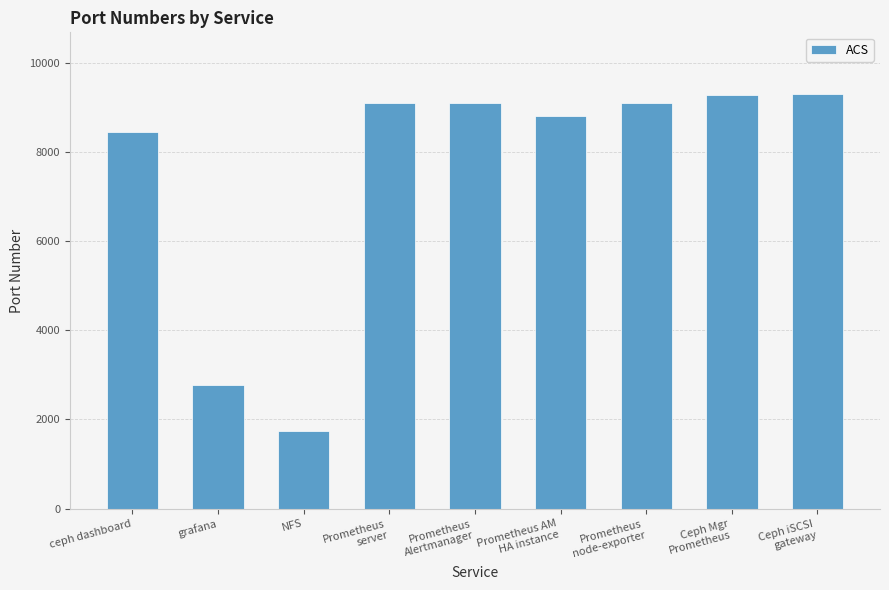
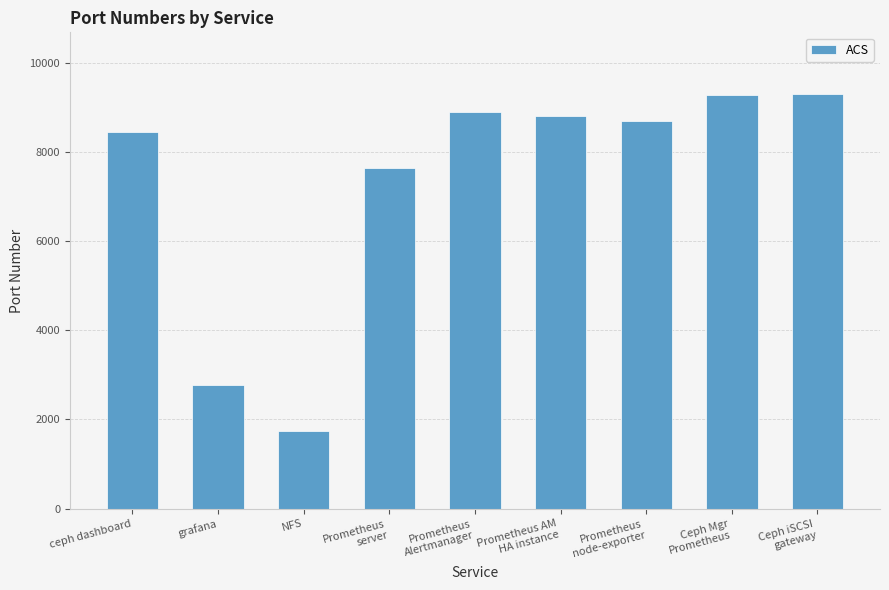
Prometheus server: 9100 -> 7600
Prometheus Alertmanager: 9100 -> 8900
Prometheus node-exporter: 9100 -> 8700
